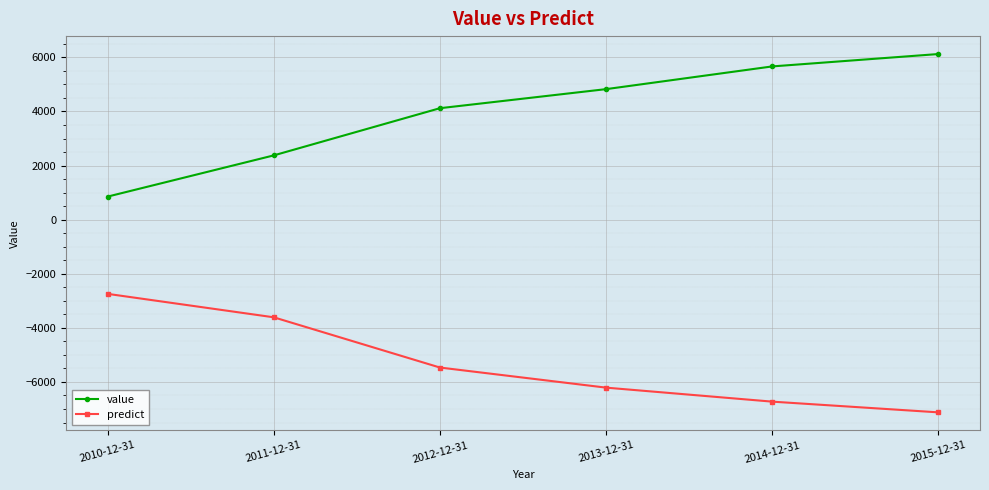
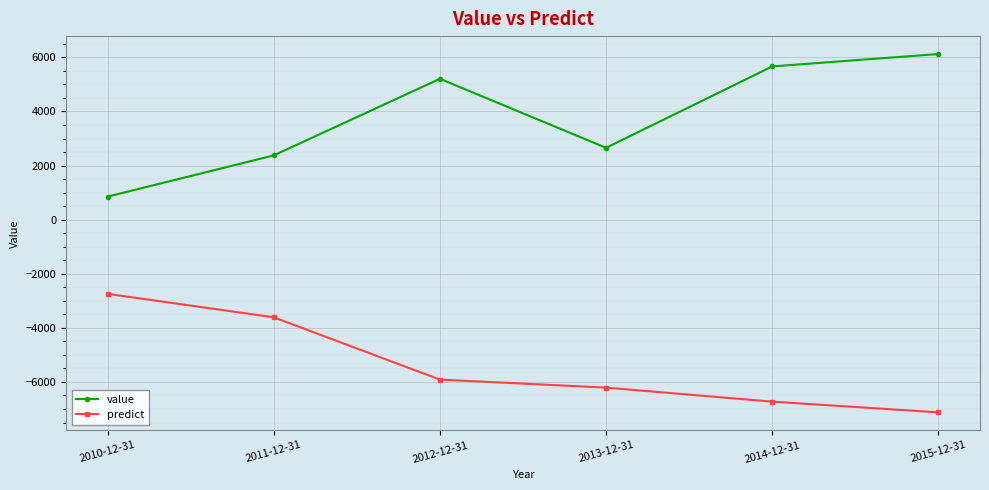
value, 2012-12-31: 4100 -> 5200
predict, 2012-12-31: -5500 -> -5900
value, 2013-12-31: 4800 -> 2700
